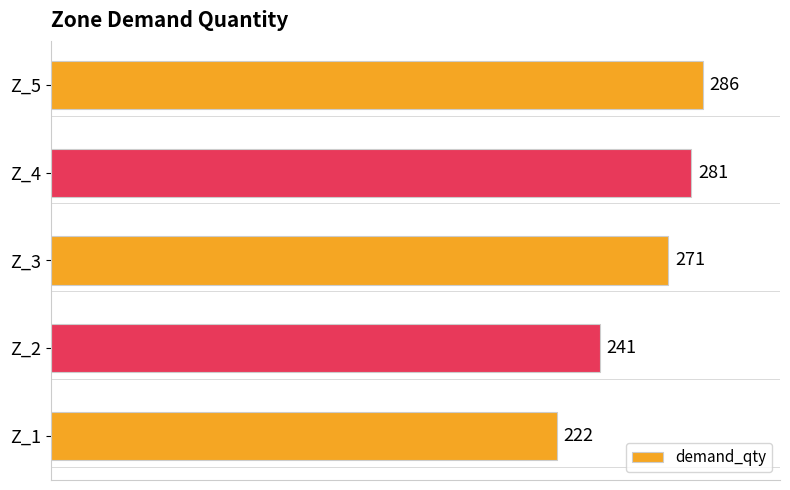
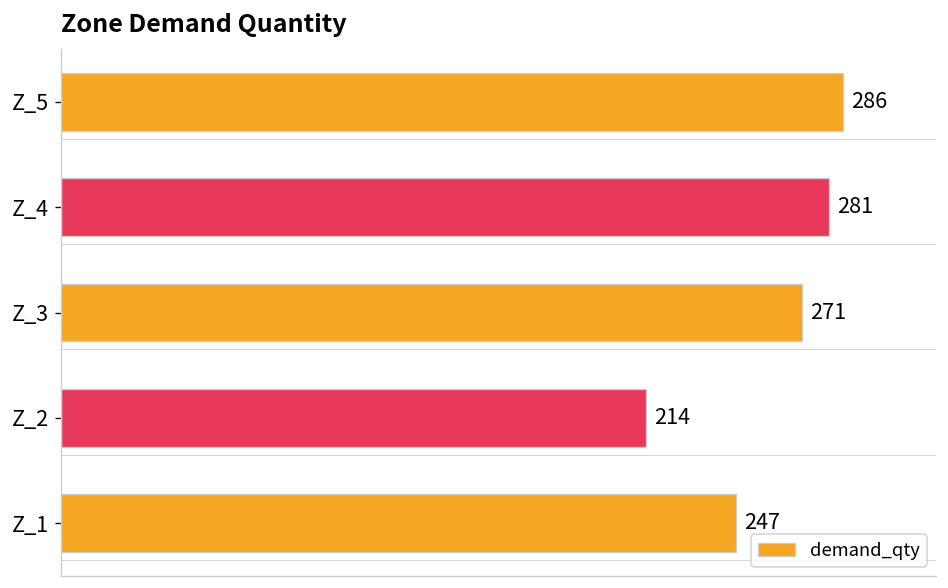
Z_2: 241 -> 214
Z_1: 222 -> 247
